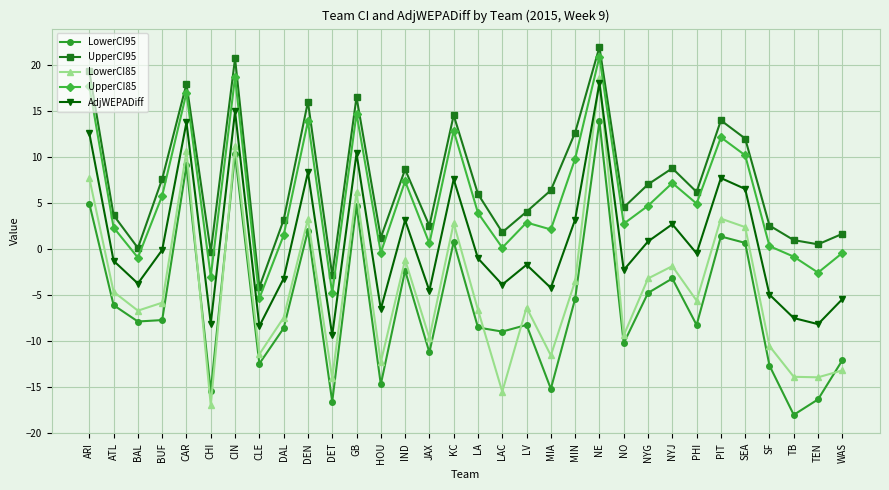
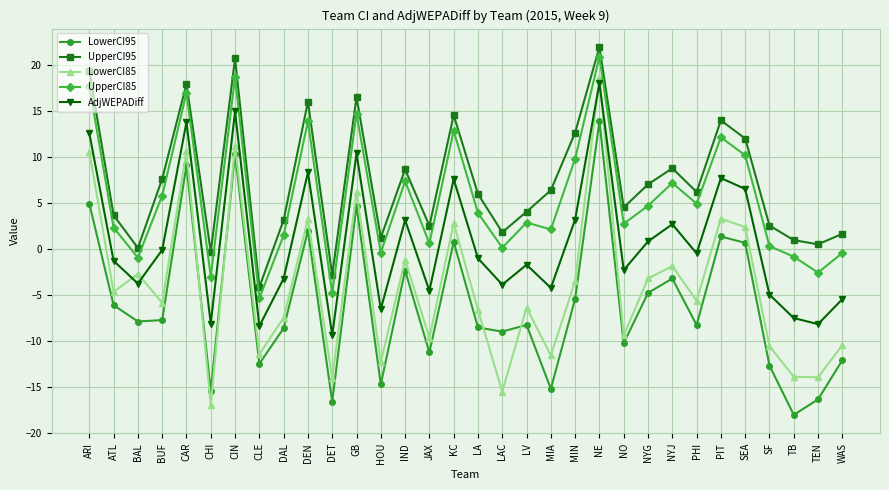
LowerCI85, ARI: 8 -> 11
LowerCI85, BAL: -7 -> -3
LowerCI85, WAS: -13 -> -10
